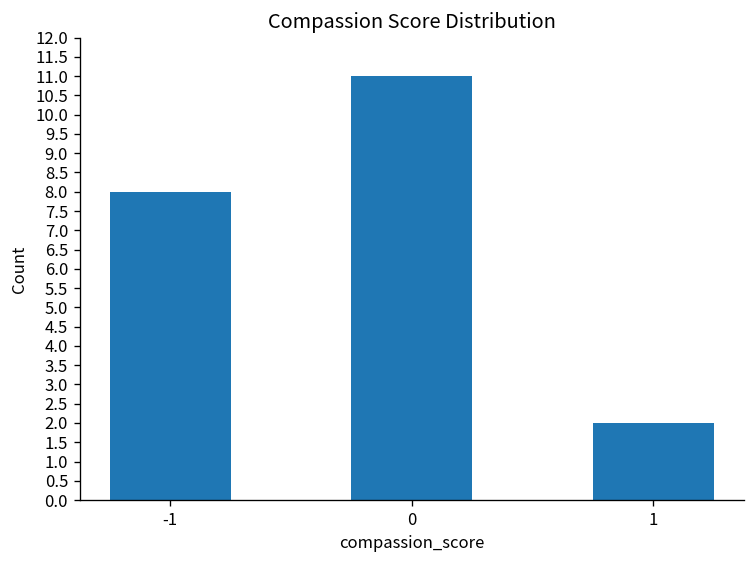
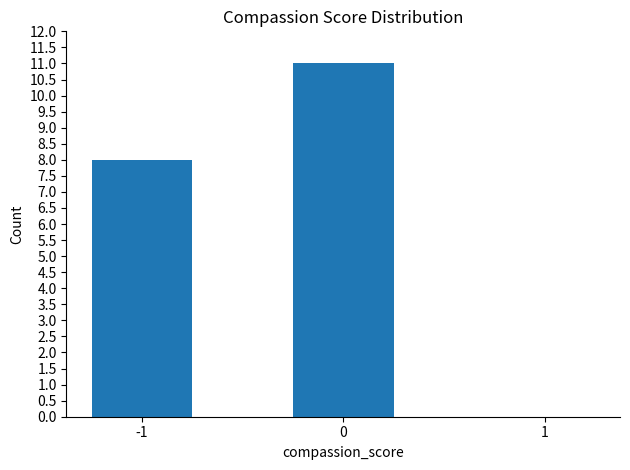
1: 2 -> 0
